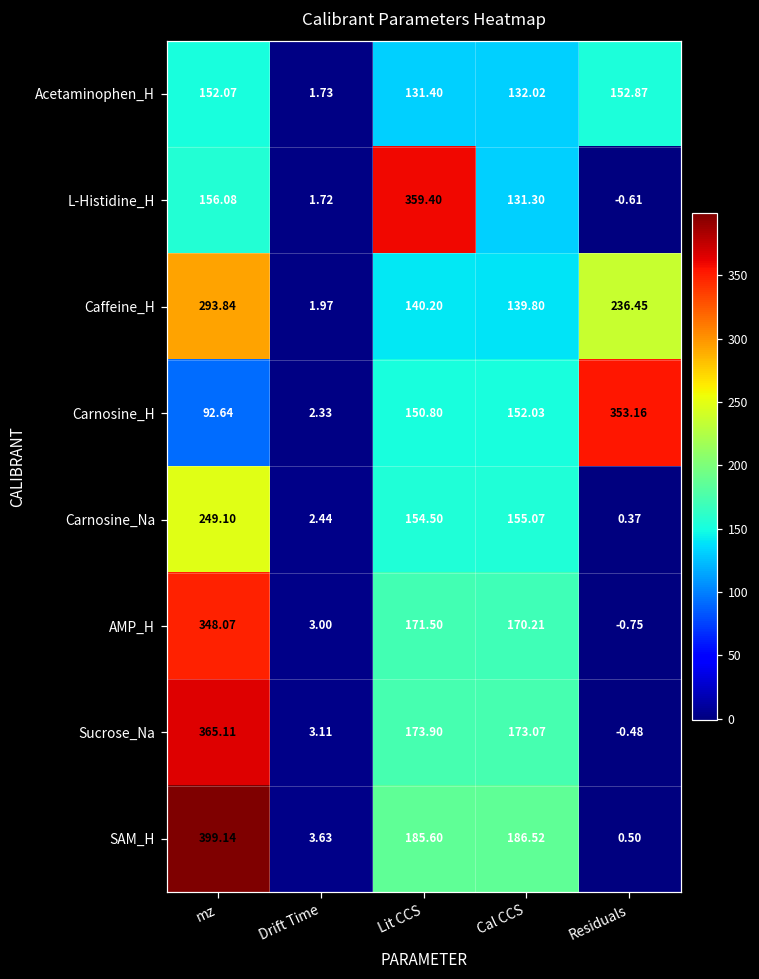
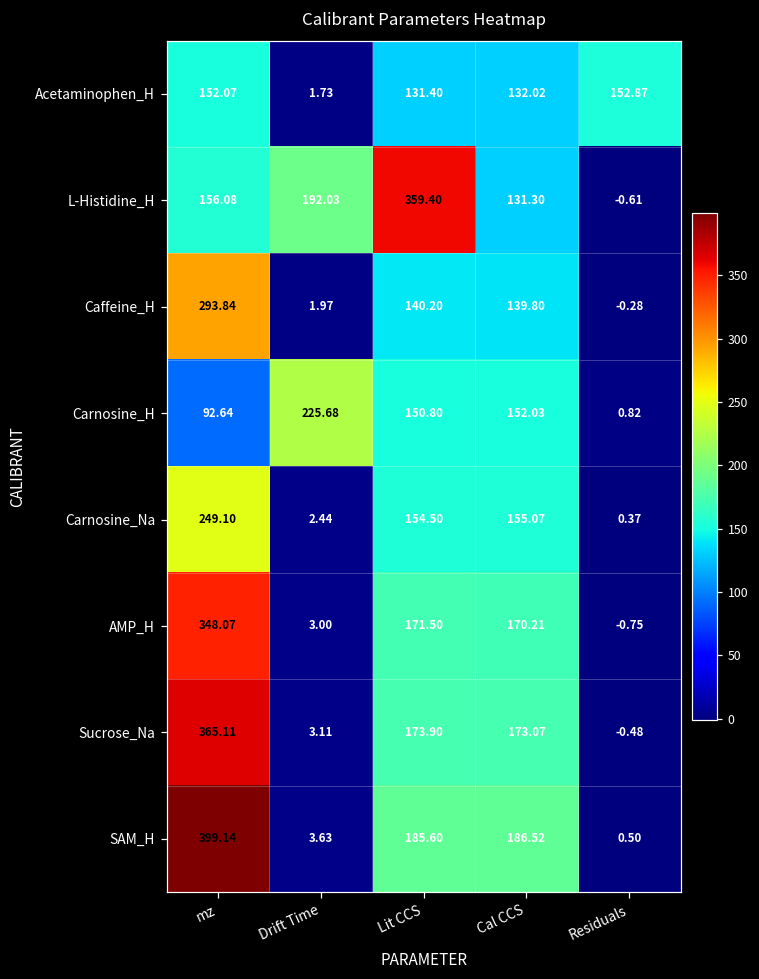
L-Histidine_H, Drift Time: 1.72 -> 192.03
Caffeine_H, Residuals: 236.45 -> -0.28
Carnosine_H, Drift Time: 2.33 -> 225.68
Carnosine_H, Residuals: 353.16 -> 0.82
